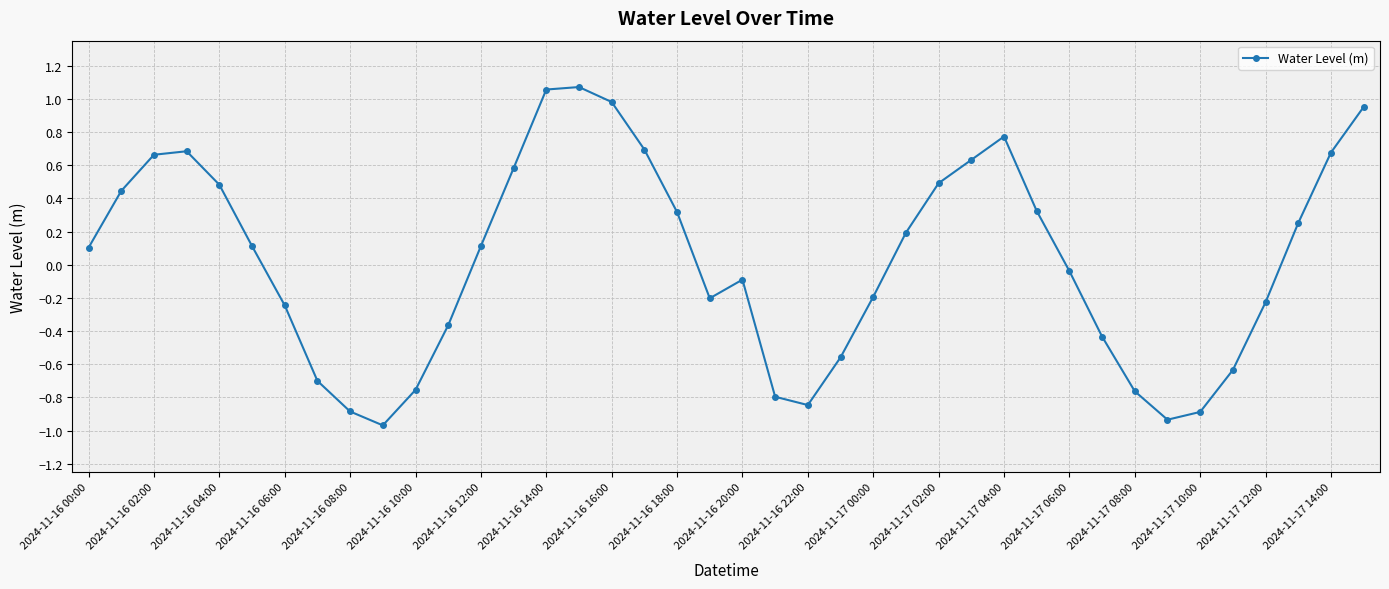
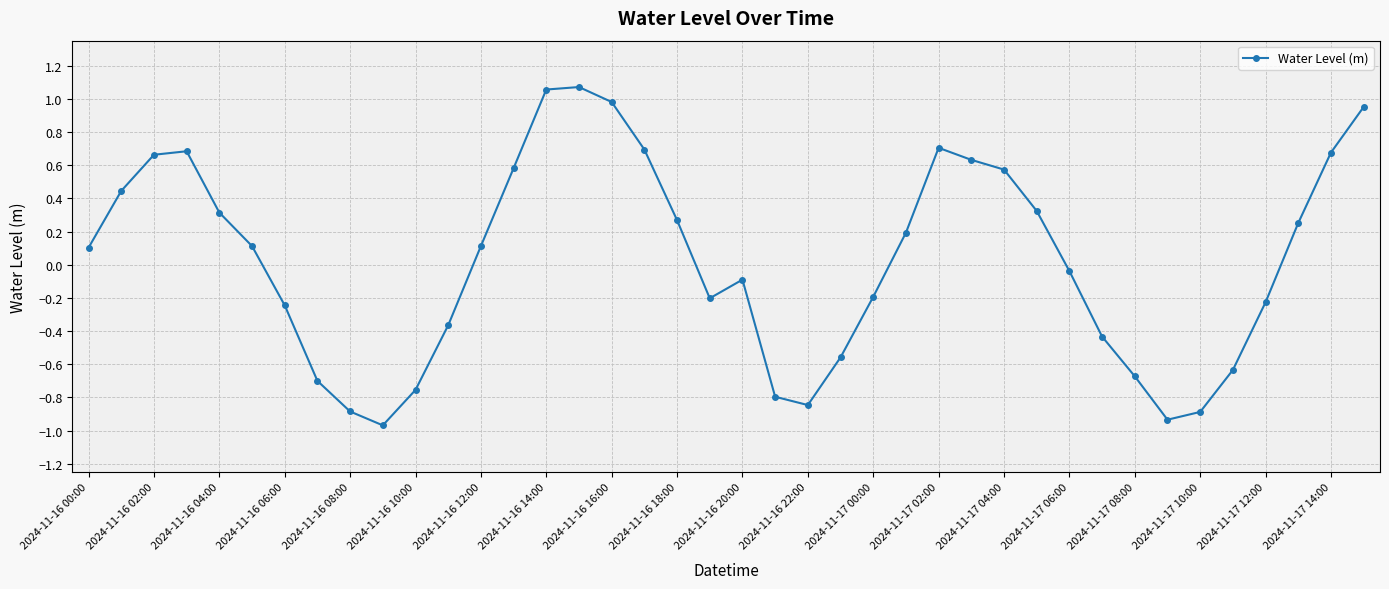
2024-11-16 04:00: 0.48 -> 0.31
2024-11-16 18:00: 0.32 -> 0.27
2024-11-17 02:00: 0.49 -> 0.70
2024-11-17 04:00: 0.77 -> 0.57
2024-11-17 08:00: -0.76 -> -0.67
